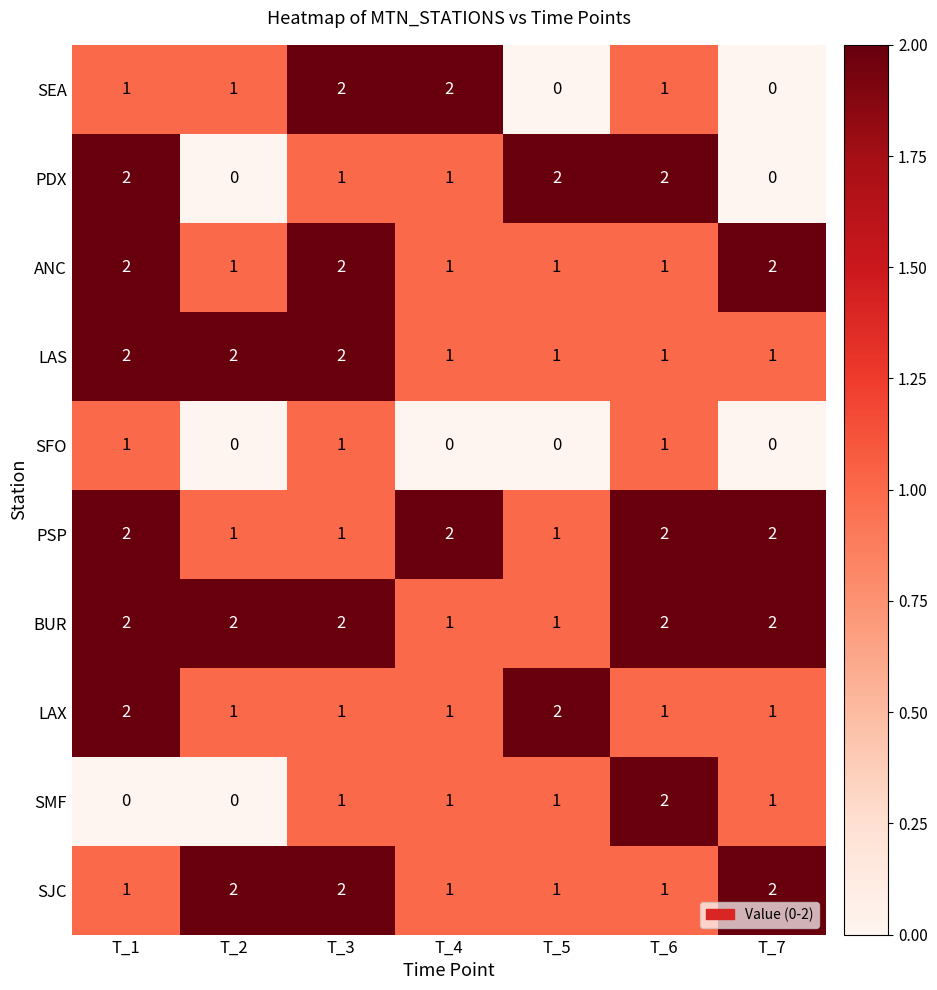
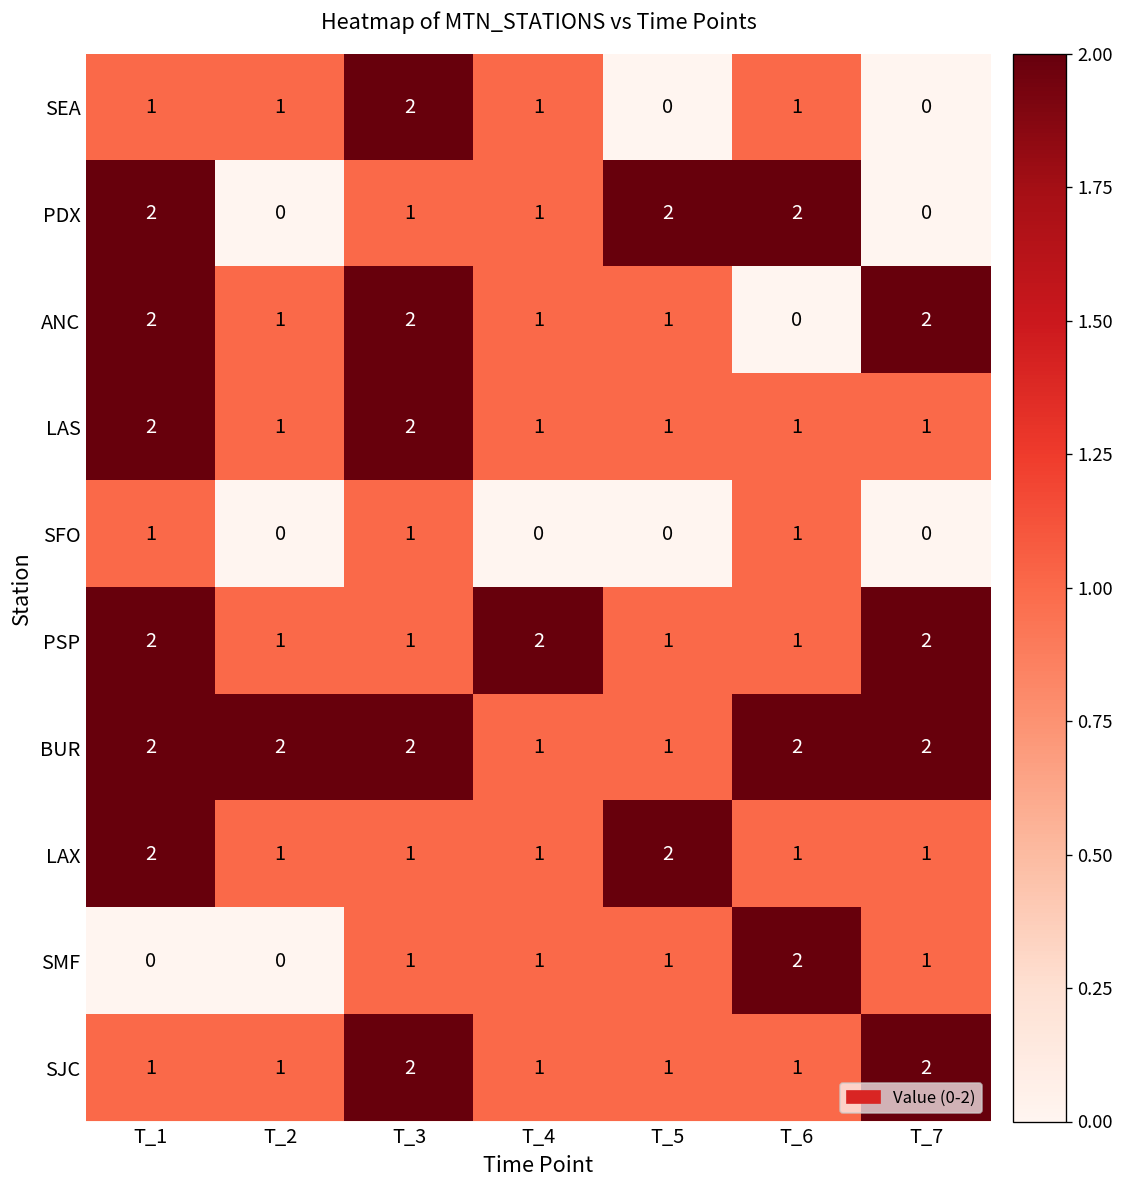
SEA, T_4: 2 -> 1
ANC, T_6: 1 -> 0
LAS, T_2: 2 -> 1
PSP, T_6: 2 -> 1
SJC, T_2: 2 -> 1
